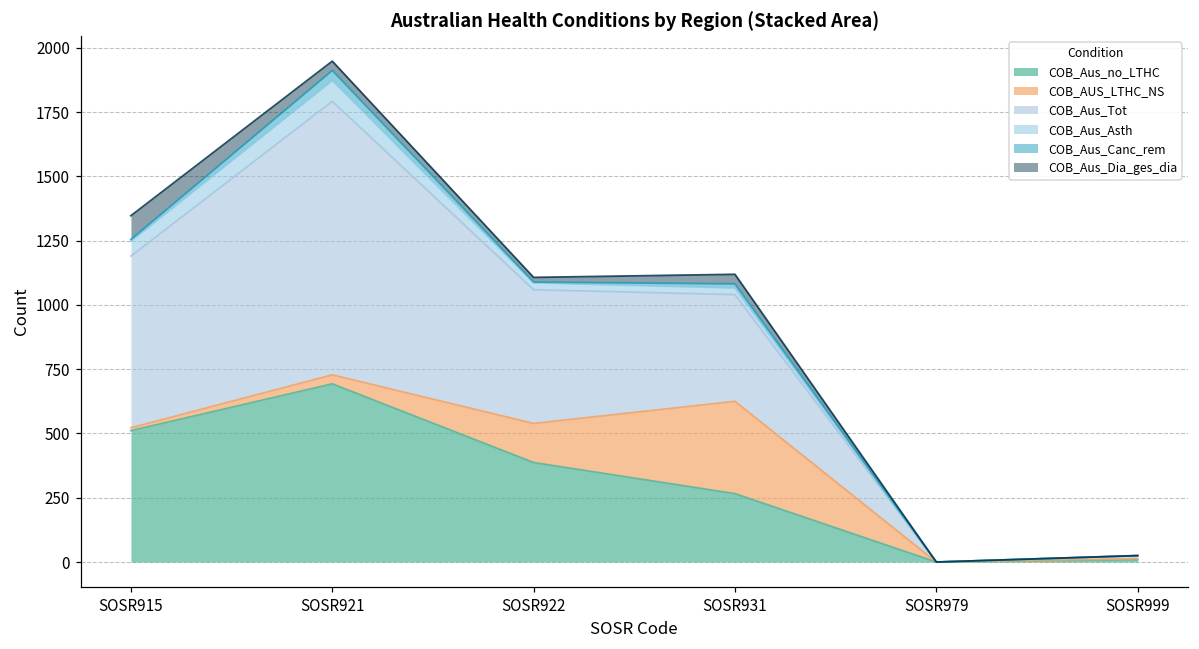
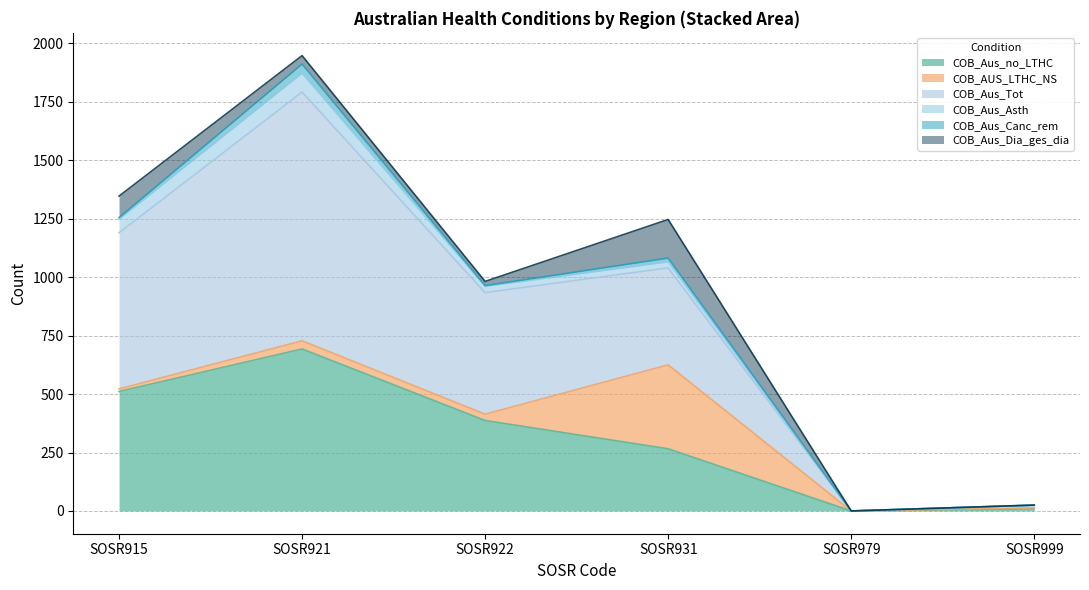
COB_AUS_LTHC_NS, SOSR922: 150 -> 30
COB_Aus_Dia_ges_dia, SOSR931: 40 -> 170
